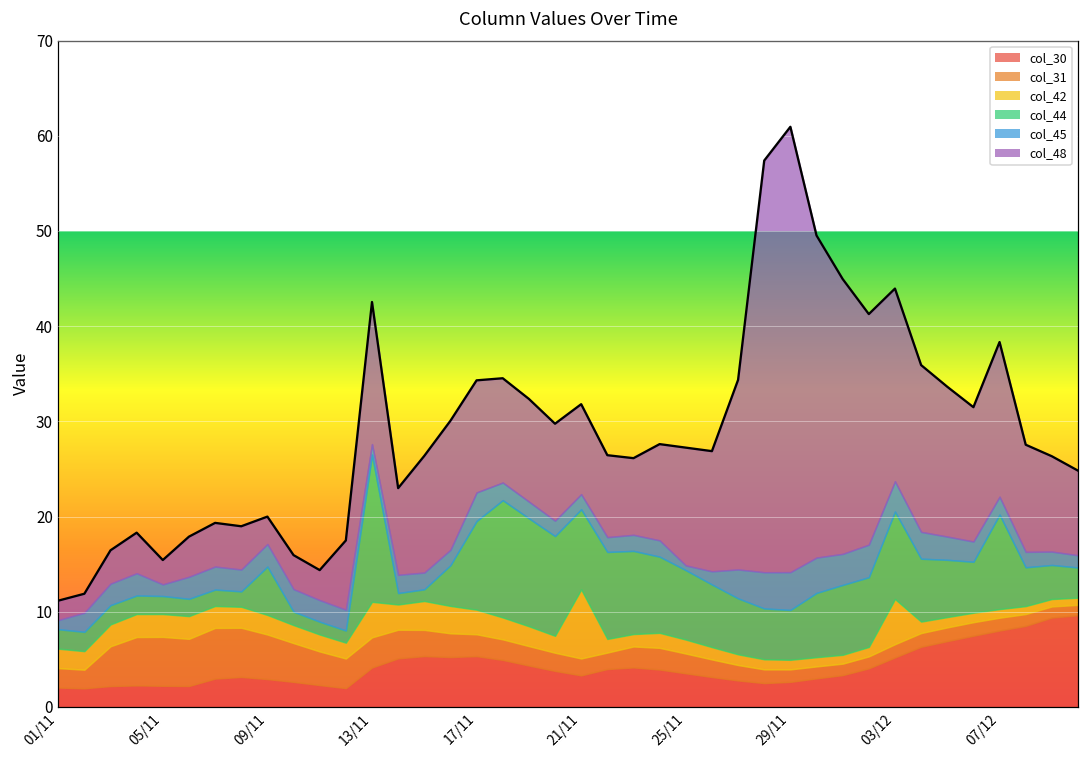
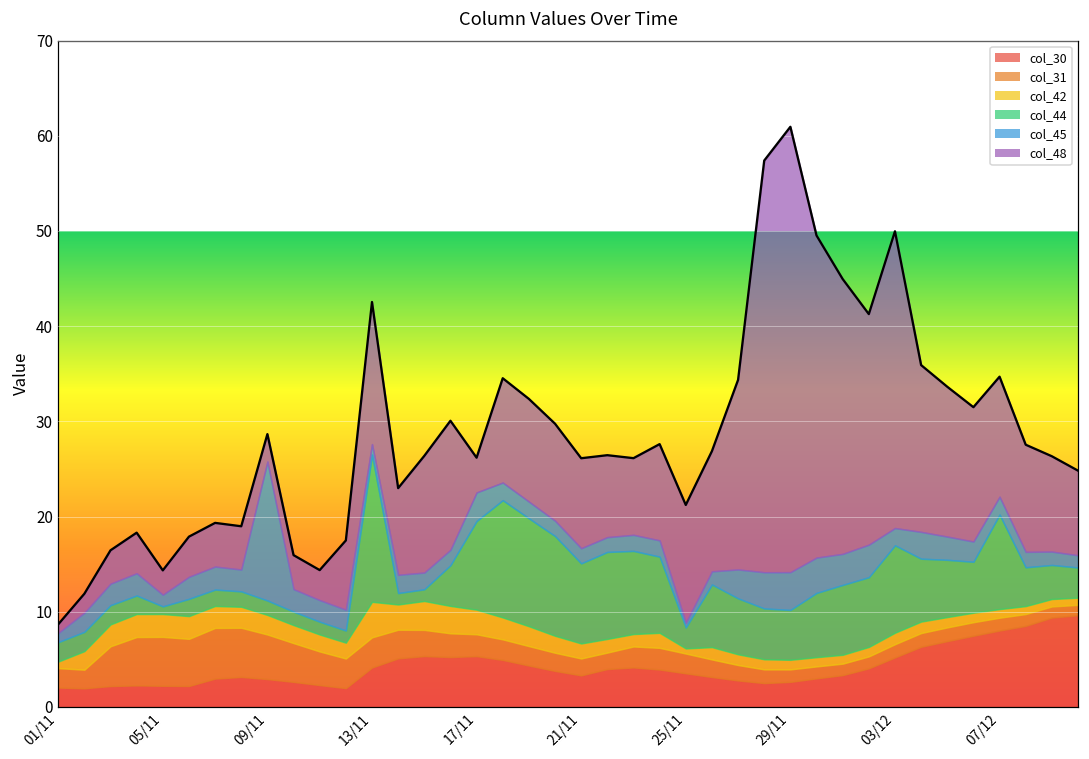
col_42, 01/11: 2 -> 1
col_48, 01/11: 2 -> 1
col_44, 05/11: 2 -> 1
col_44, 09/11: 5 -> 2
col_45, 09/11: 2 -> 15
col_48, 17/11: 12 -> 4
col_42, 21/11: 7 -> 2
col_42, 25/11: 1.5 -> 0.5
col_44, 25/11: 7 -> 2
col_42, 03/12: 5 -> 1
col_45, 03/12: 3 -> 2
col_48, 03/12: 20 -> 31
col_48, 07/12: 16 -> 13
